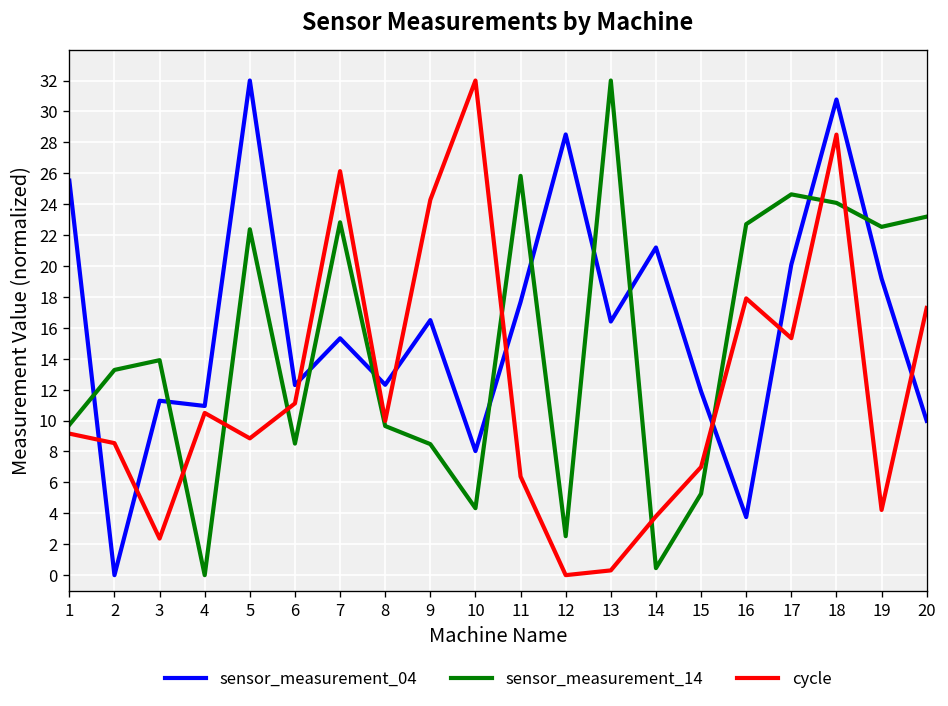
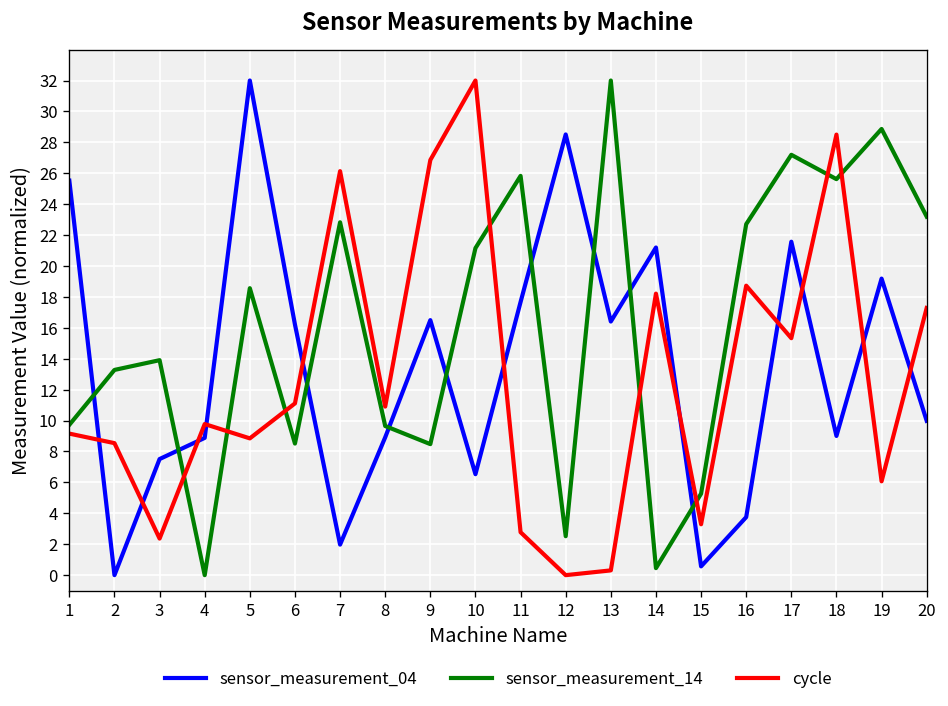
sensor_measurement_04, 3: 11.3 -> 7.5
sensor_measurement_04, 4: 10.9 -> 8.9
cycle, 4: 10.5 -> 9.8
sensor_measurement_14, 5: 22.4 -> 18.6
sensor_measurement_04, 6: 12.3 -> 16.2
sensor_measurement_04, 7: 15.3 -> 2.0
sensor_measurement_04, 8: 12.3 -> 8.9
cycle, 8: 10.0 -> 10.9
cycle, 9: 24.3 -> 26.9
sensor_measurement_04, 10: 8.0 -> 6.5
sensor_measurement_14, 10: 4.3 -> 21.2
cycle, 11: 6.4 -> 2.8
cycle, 14: 3.8 -> 18.2
sensor_measurement_04, 15: 11.9 -> 0.6
cycle, 15: 7.0 -> 3.3
cycle, 16: 17.9 -> 18.7
sensor_measurement_04, 17: 20.1 -> 21.6
sensor_measurement_14, 17: 24.6 -> 27.2
sensor_measurement_04, 18: 30.8 -> 9.0
sensor_measurement_14, 18: 24.1 -> 25.6
sensor_measurement_14, 19: 22.5 -> 28.9
cycle, 19: 4.2 -> 6.1
